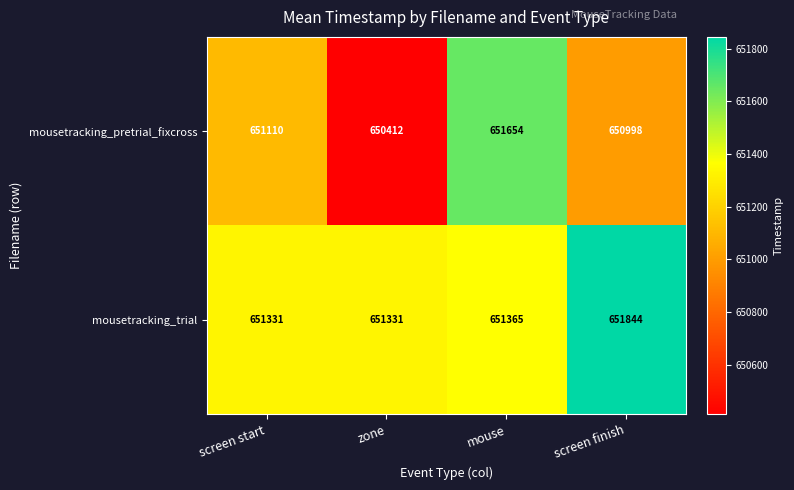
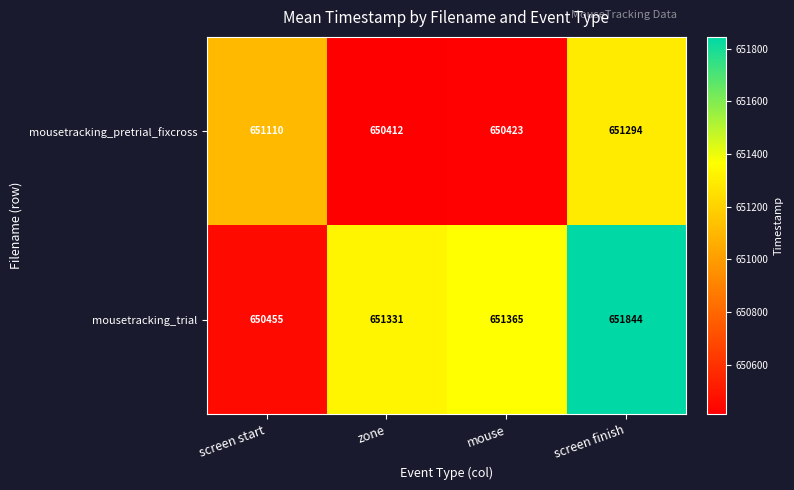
mousetracking_pretrial_fixcross, mouse: 651654 -> 650423
mousetracking_pretrial_fixcross, screen finish: 650998 -> 651294
mousetracking_trial, screen start: 651331 -> 650455
